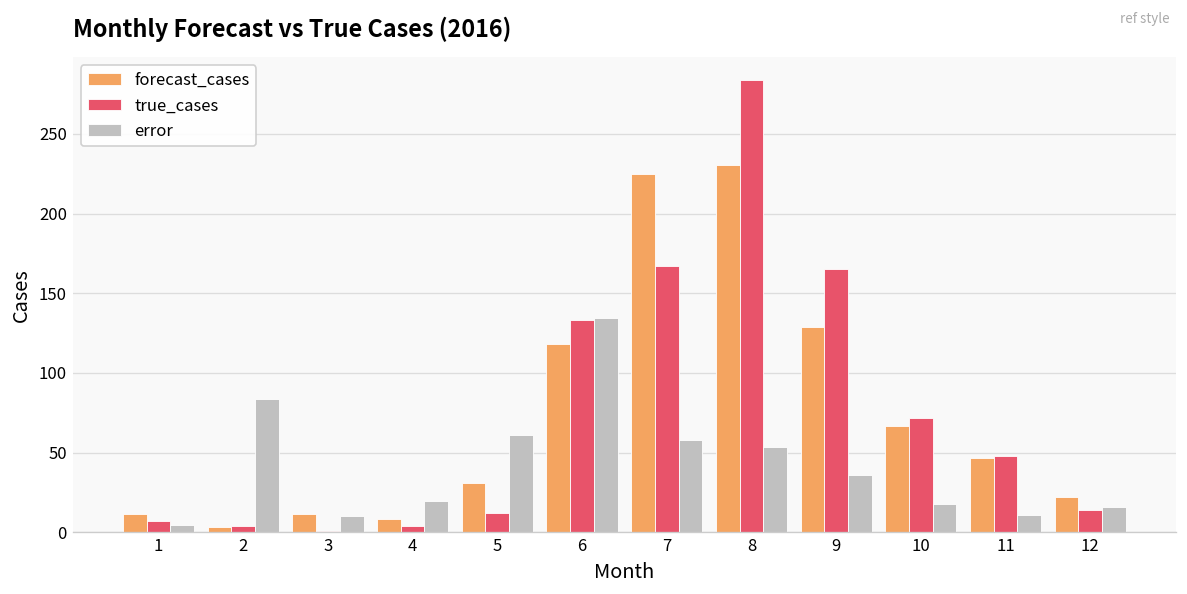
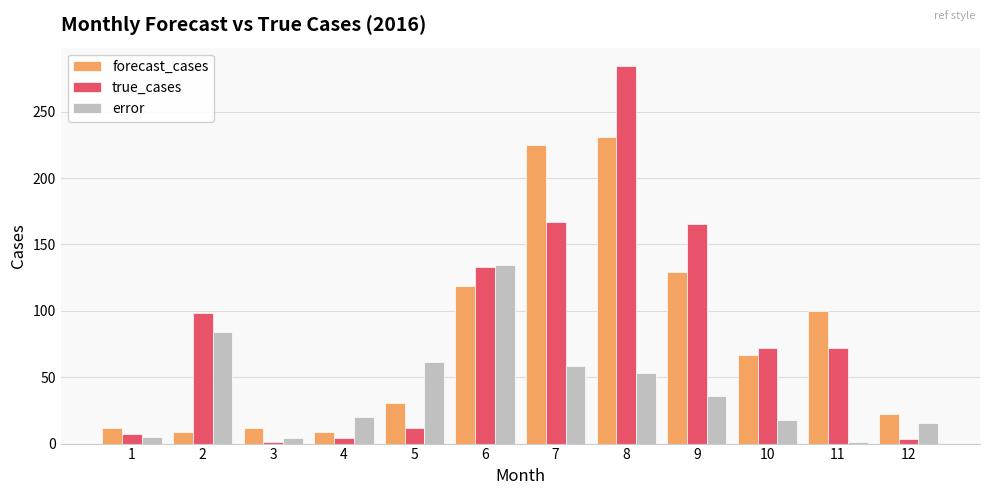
forecast_cases, 2: 3 -> 9
true_cases, 2: 4 -> 98
error, 3: 10 -> 4
forecast_cases, 11: 47 -> 100
true_cases, 11: 48 -> 72
error, 11: 11 -> 1
true_cases, 12: 14 -> 3
